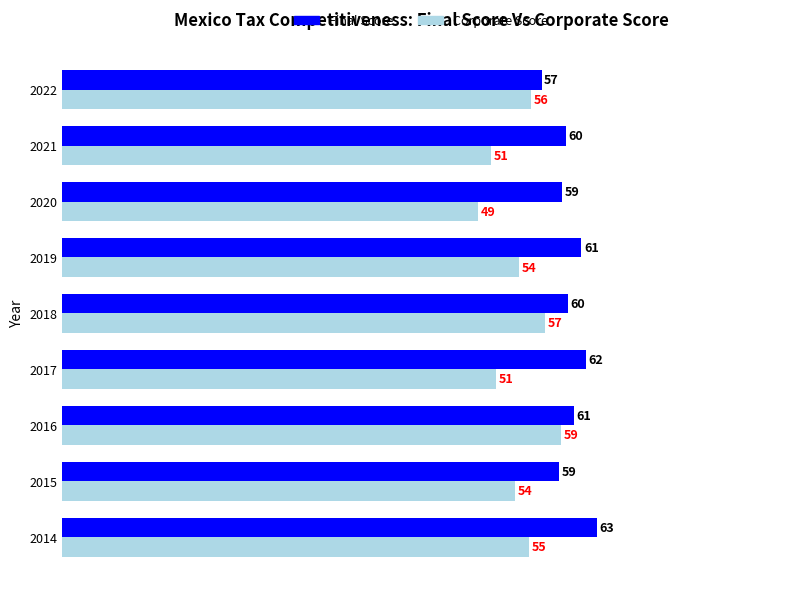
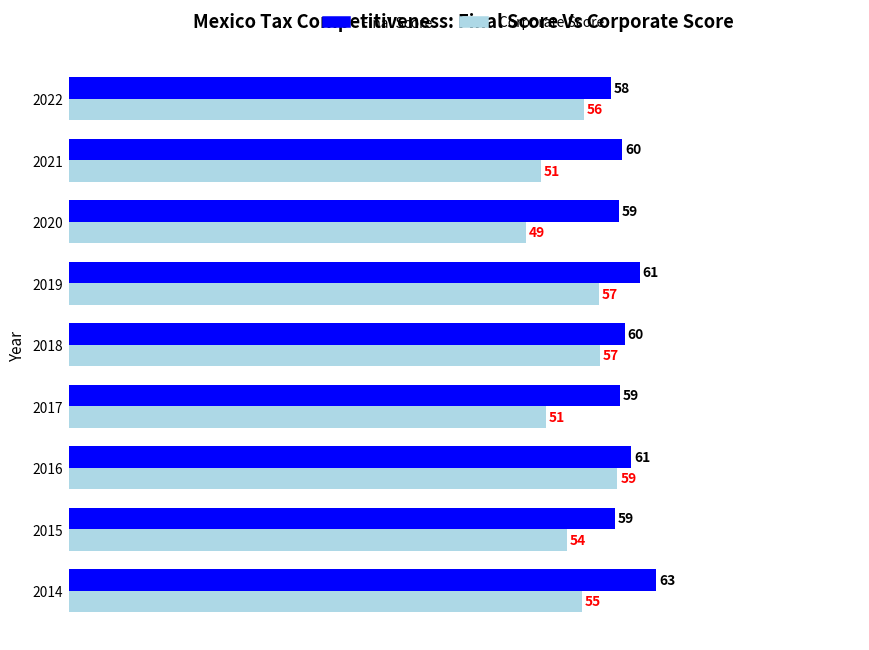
Final Score, 2022: 57 -> 58
Corporate Score, 2019: 54 -> 57
Final Score, 2017: 62 -> 59
